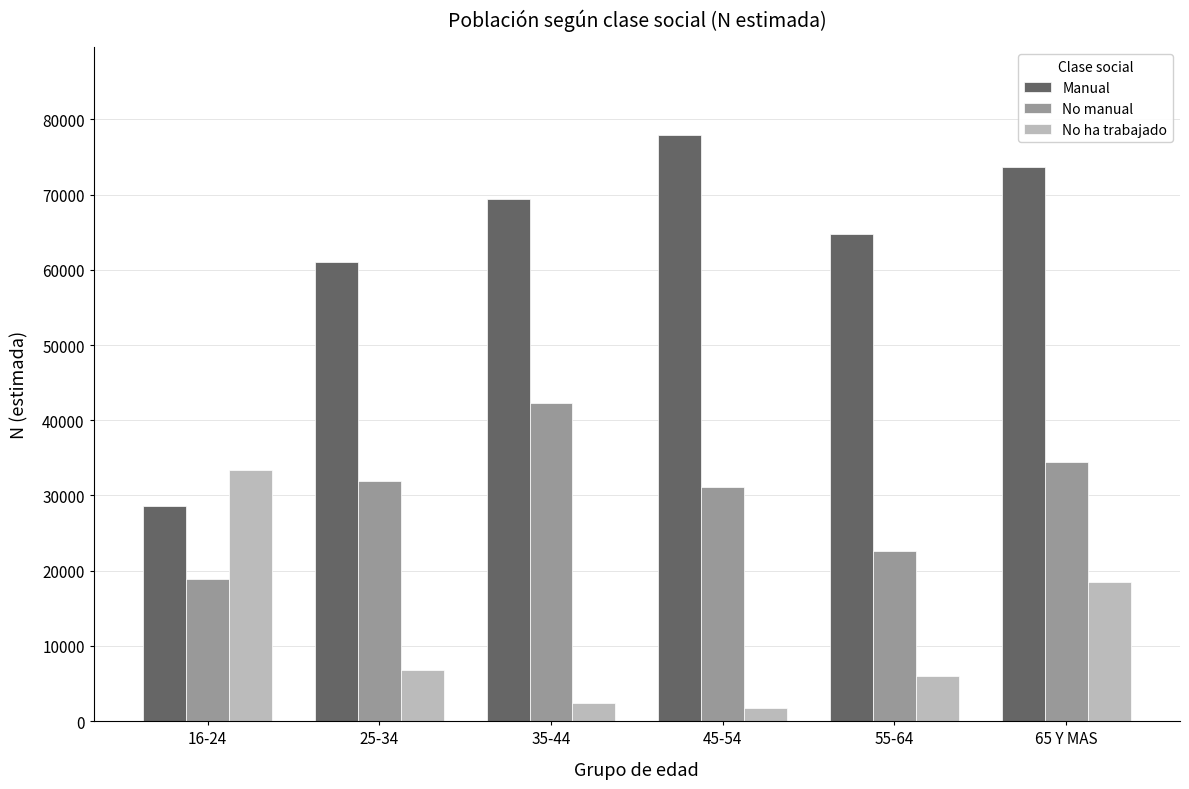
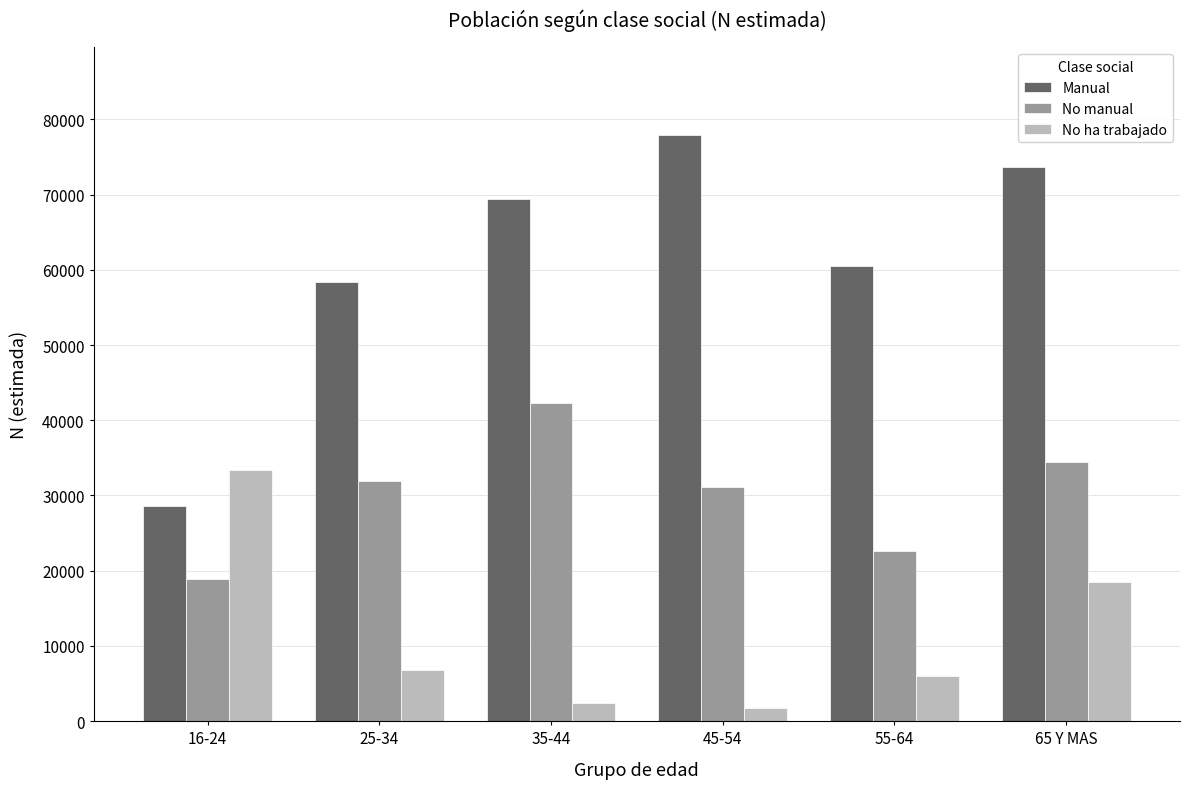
Manual, 25-34: 61000 -> 58000
Manual, 55-64: 65000 -> 61000
